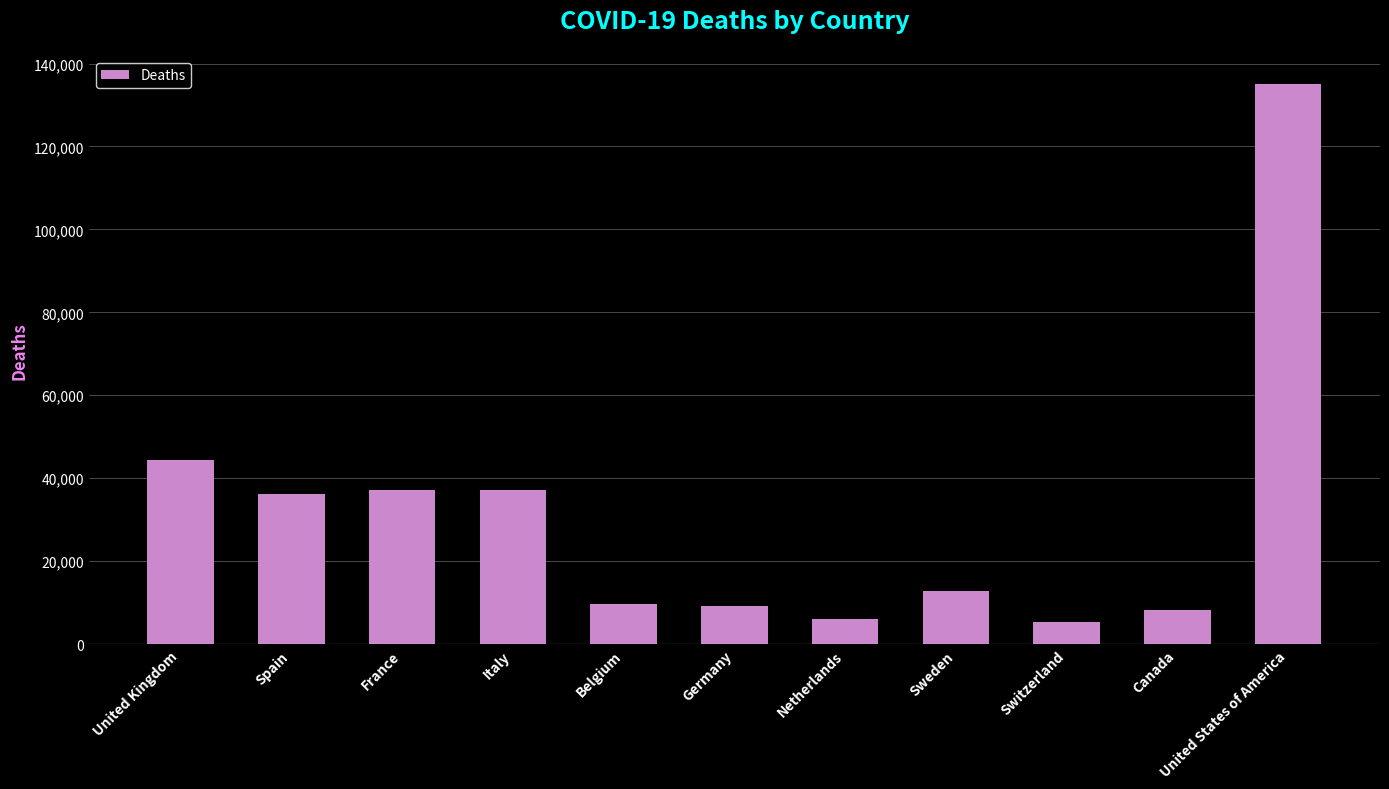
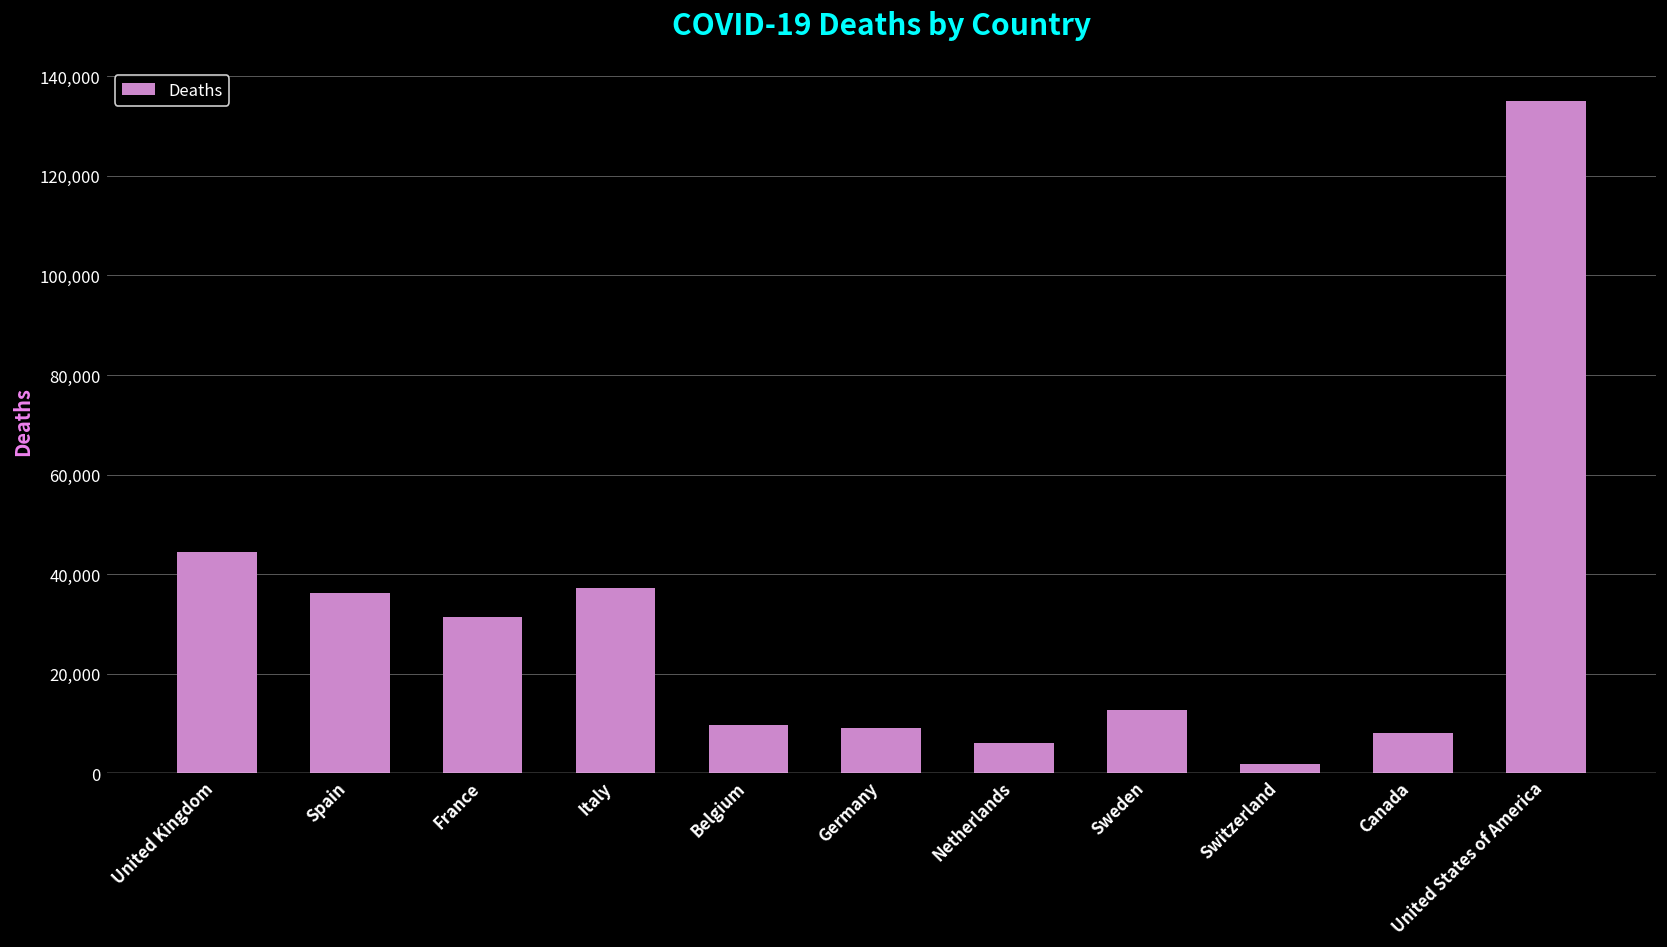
France: 37,000 -> 31,000
Switzerland: 5,000 -> 2,000
